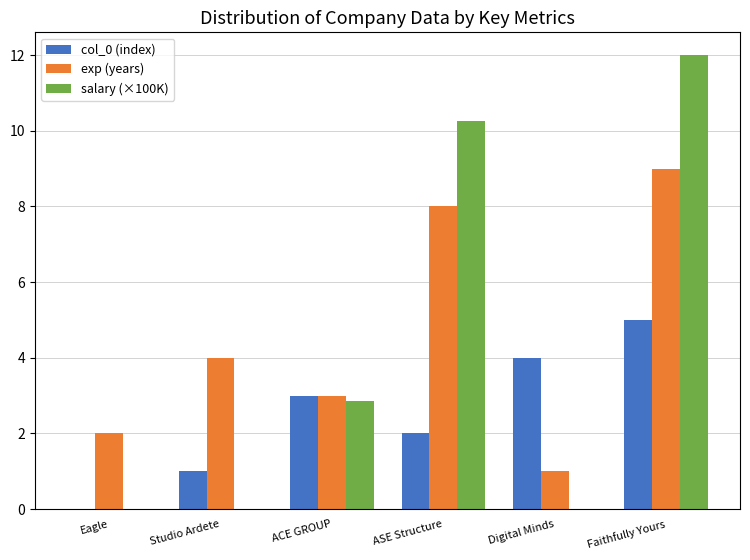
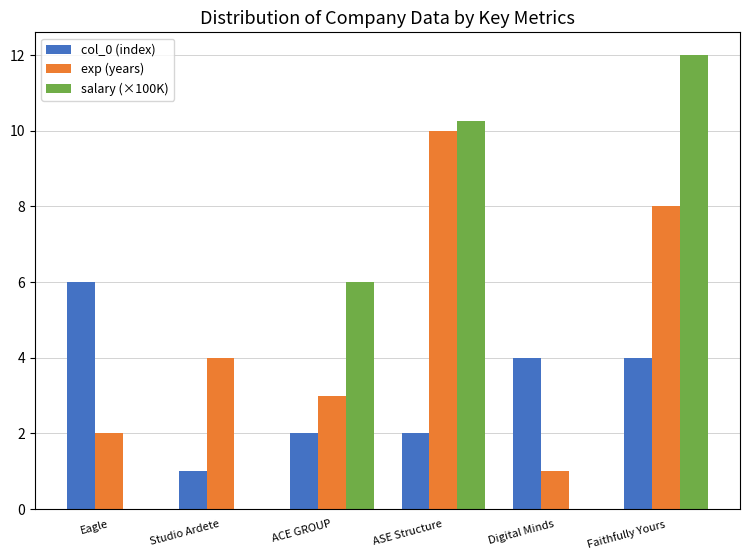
col_0 (index), Eagle: 0 -> 6
col_0 (index), ACE GROUP: 3 -> 2
salary (×100K), ACE GROUP: 2.9 -> 6.0
exp (years), ASE Structure: 8 -> 10
col_0 (index), Faithfully Yours: 5 -> 4
exp (years), Faithfully Yours: 9 -> 8
